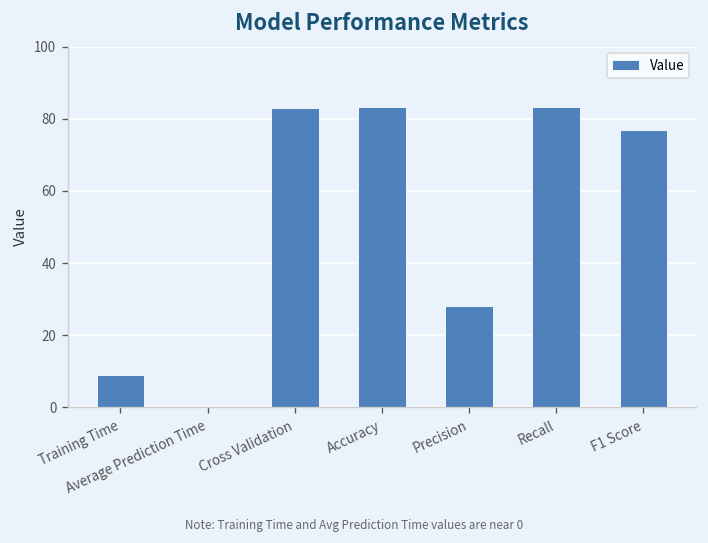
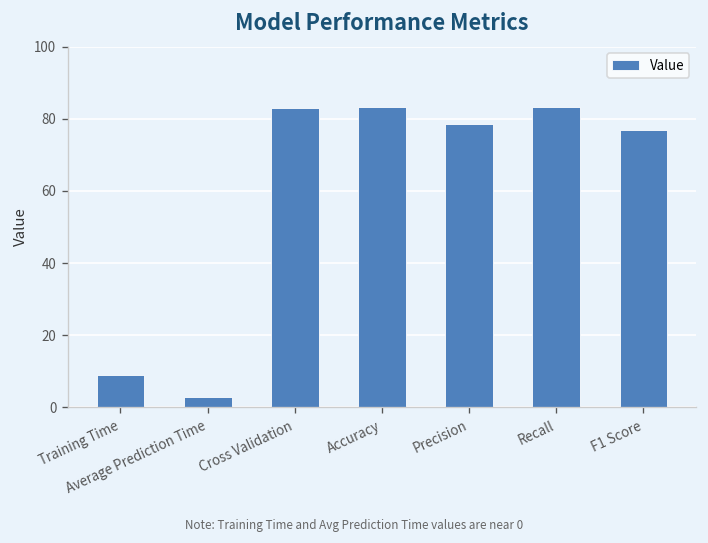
Average Prediction Time: 0 -> 3
Precision: 28 -> 79
